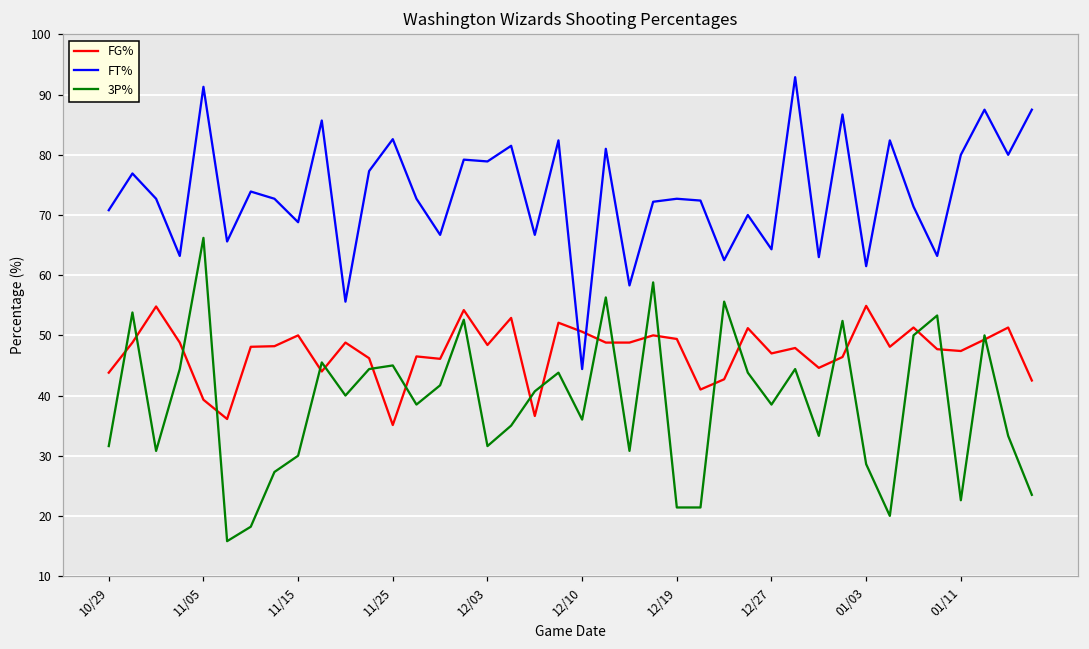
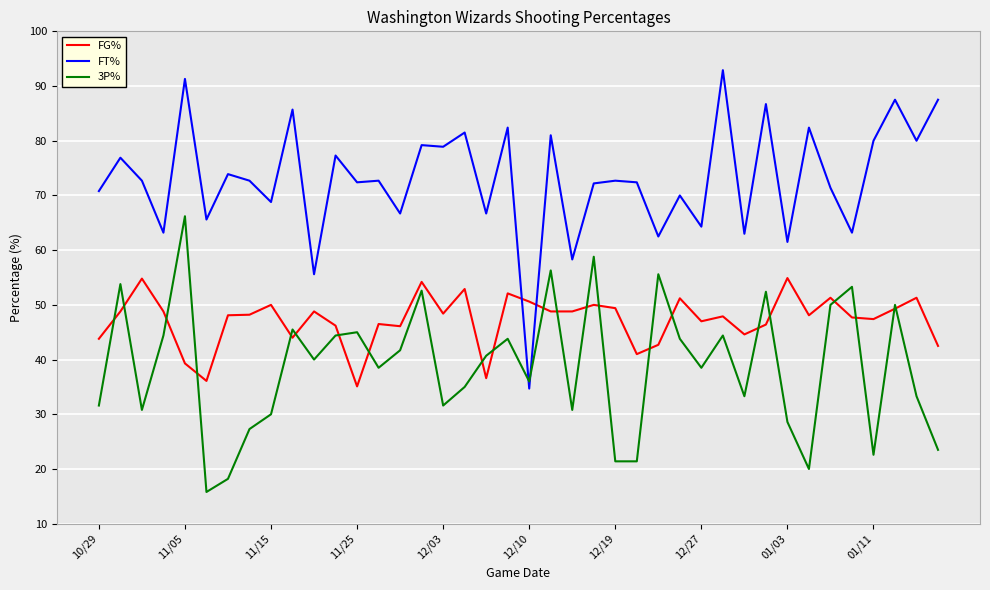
FT%, 11/25: 83 -> 72
FT%, 12/10: 44 -> 35
